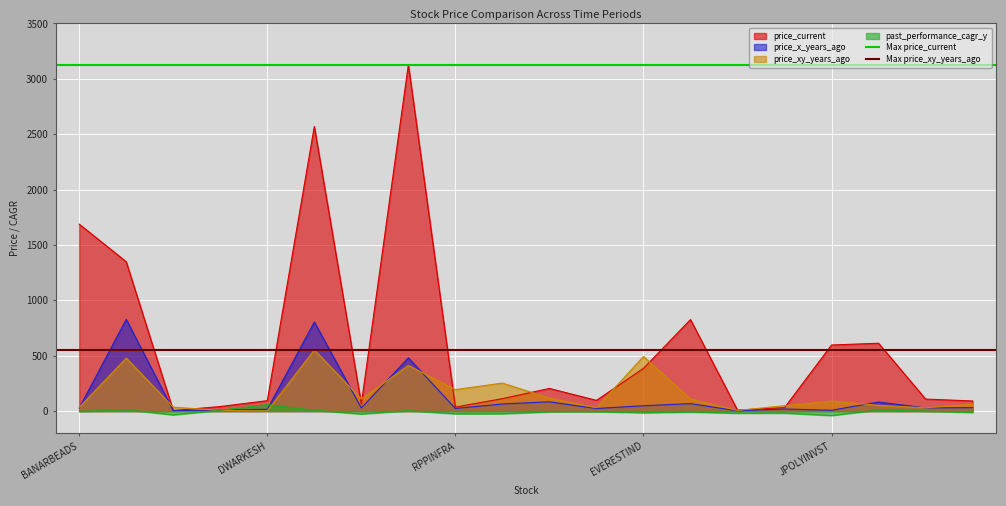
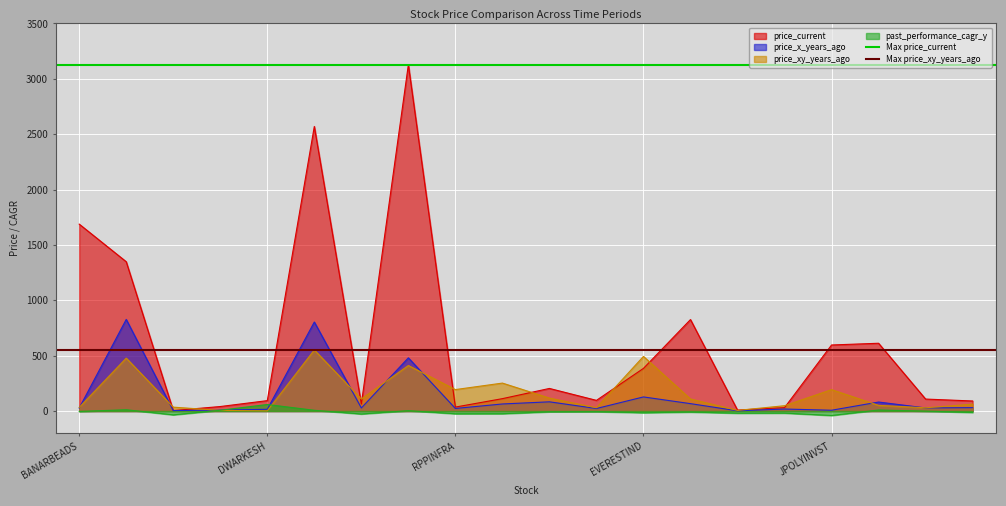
price_x_years_ago, EVERESTIND: 50 -> 130
price_xy_years_ago, JPOLYINVST: 90 -> 190
